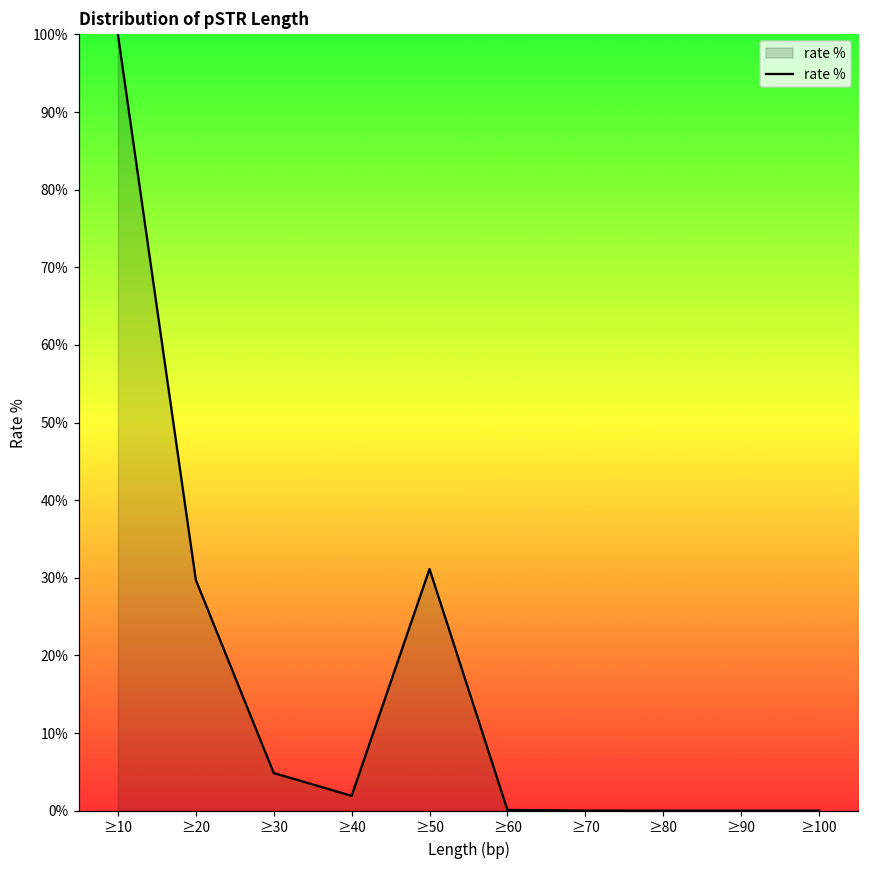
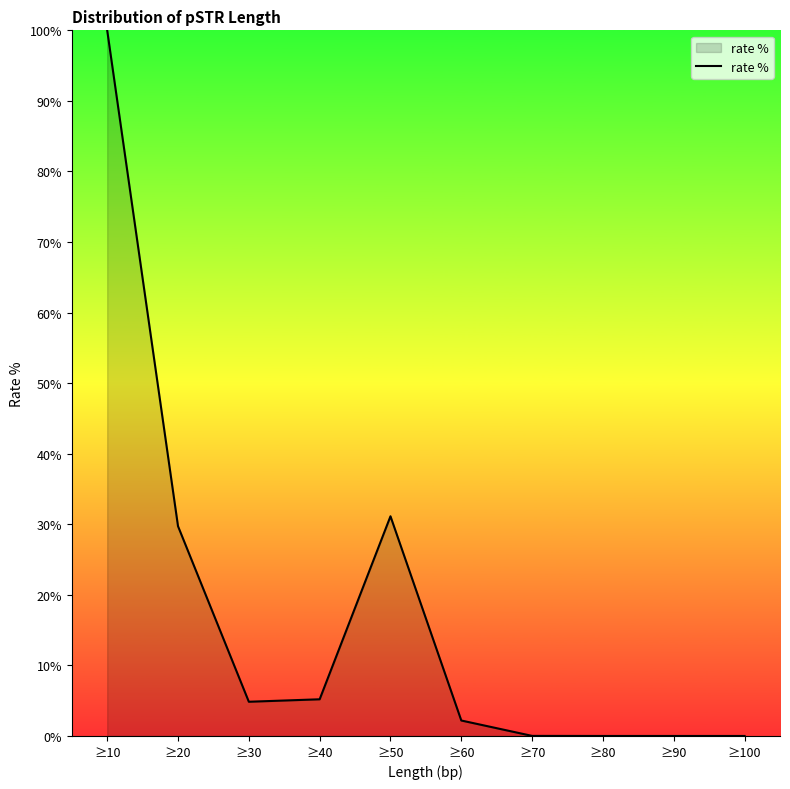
≥40: 2% -> 5%
≥60: 0% -> 2%
